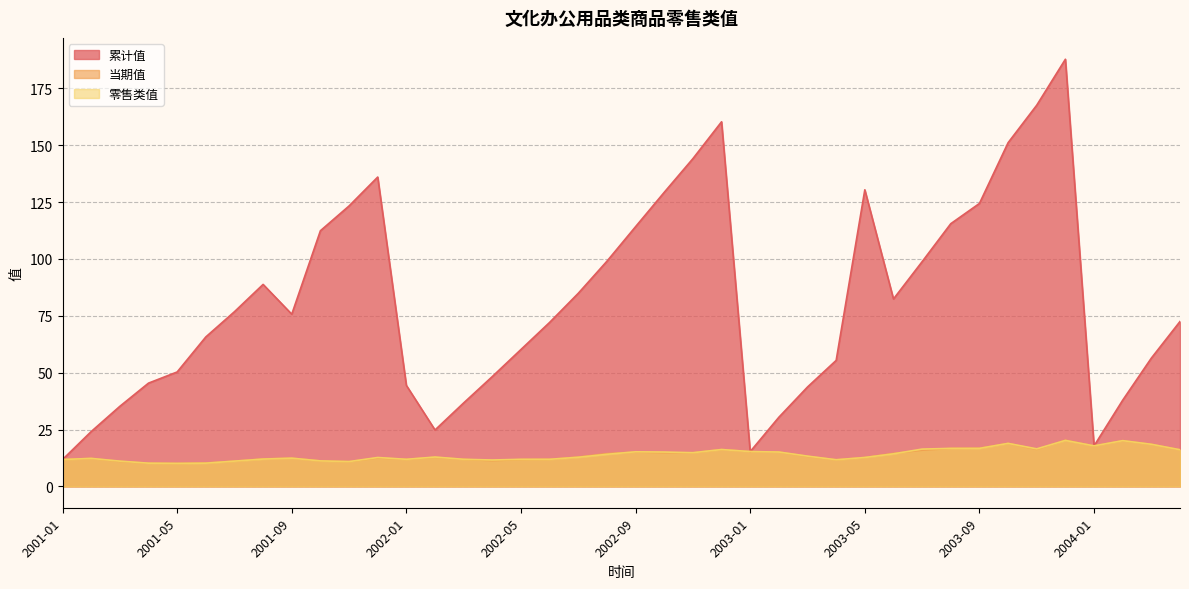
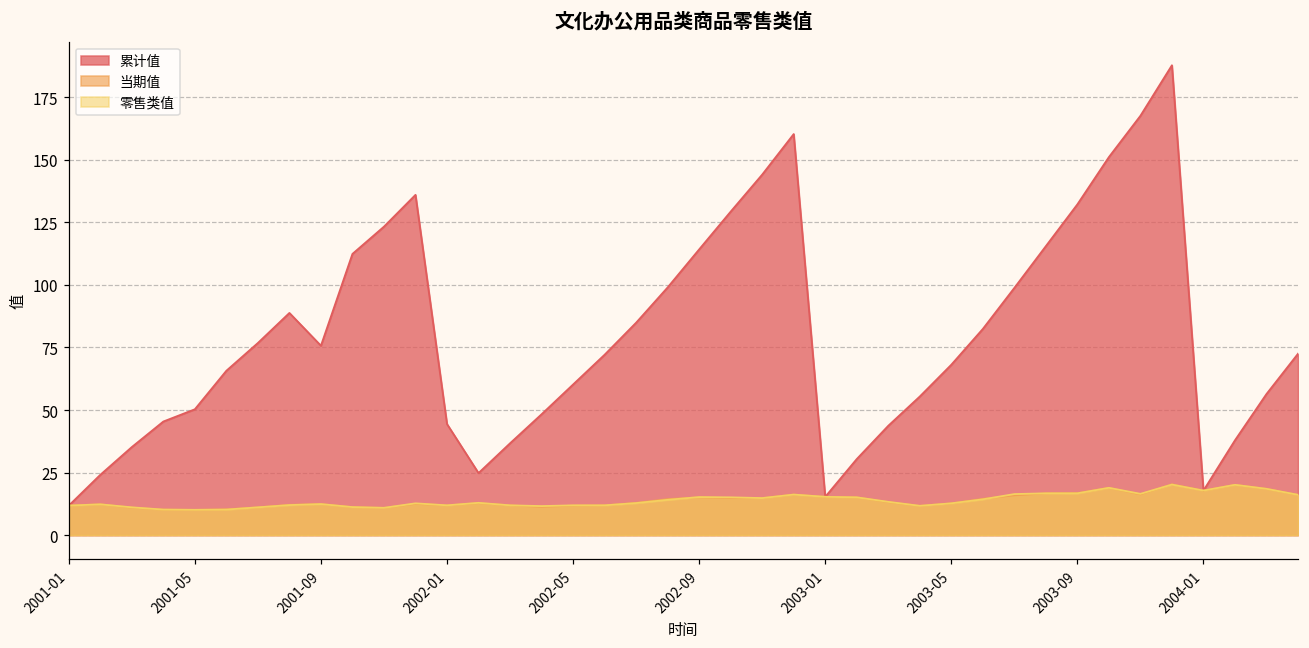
累计值, 2003-05: 130 -> 68
累计值, 2003-09: 124 -> 132
